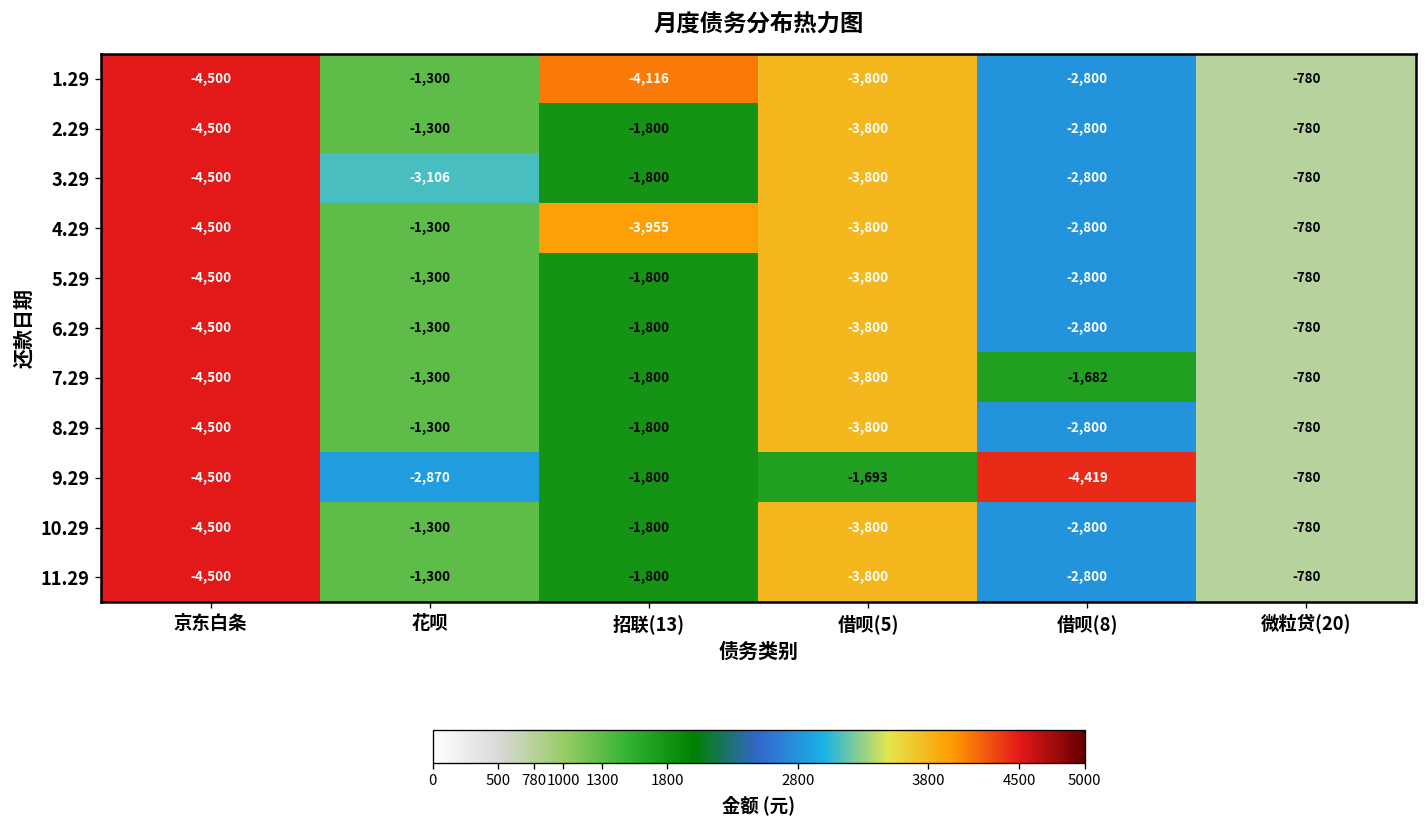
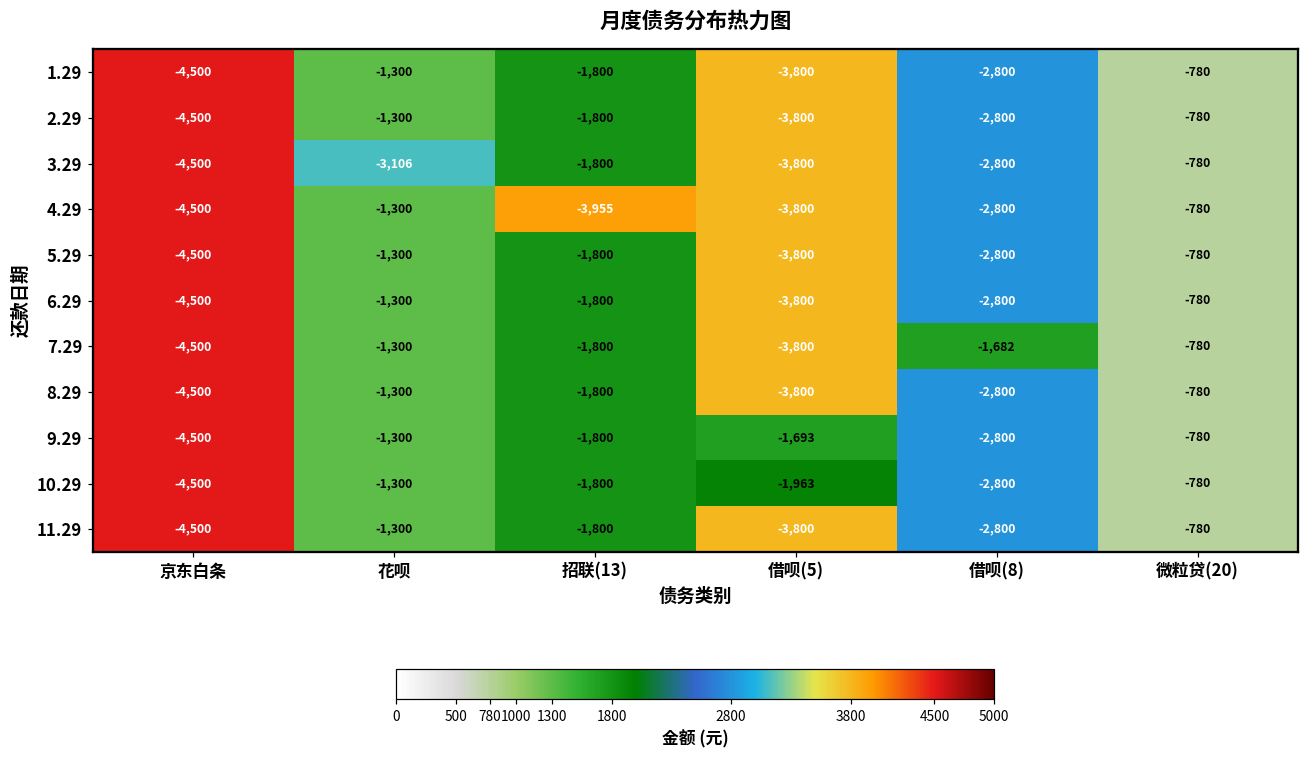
1.29, 招联(13): -4,116 -> -1,800
9.29, 花呗: -2,870 -> -1,300
9.29, 借呗(8): -4,419 -> -2,800
10.29, 借呗(5): -3,800 -> -1,963
